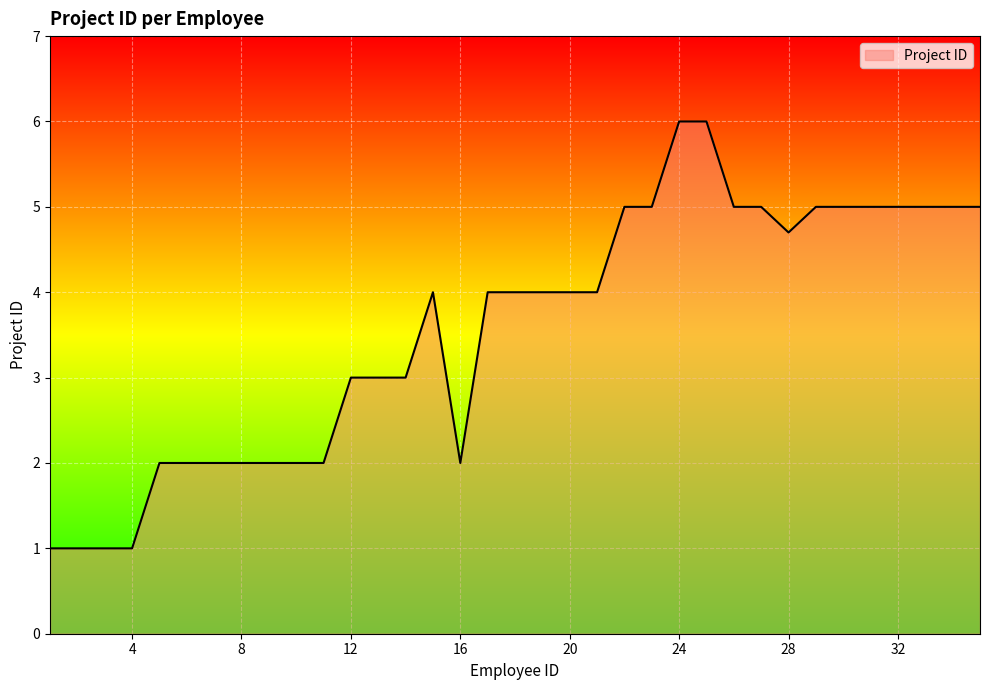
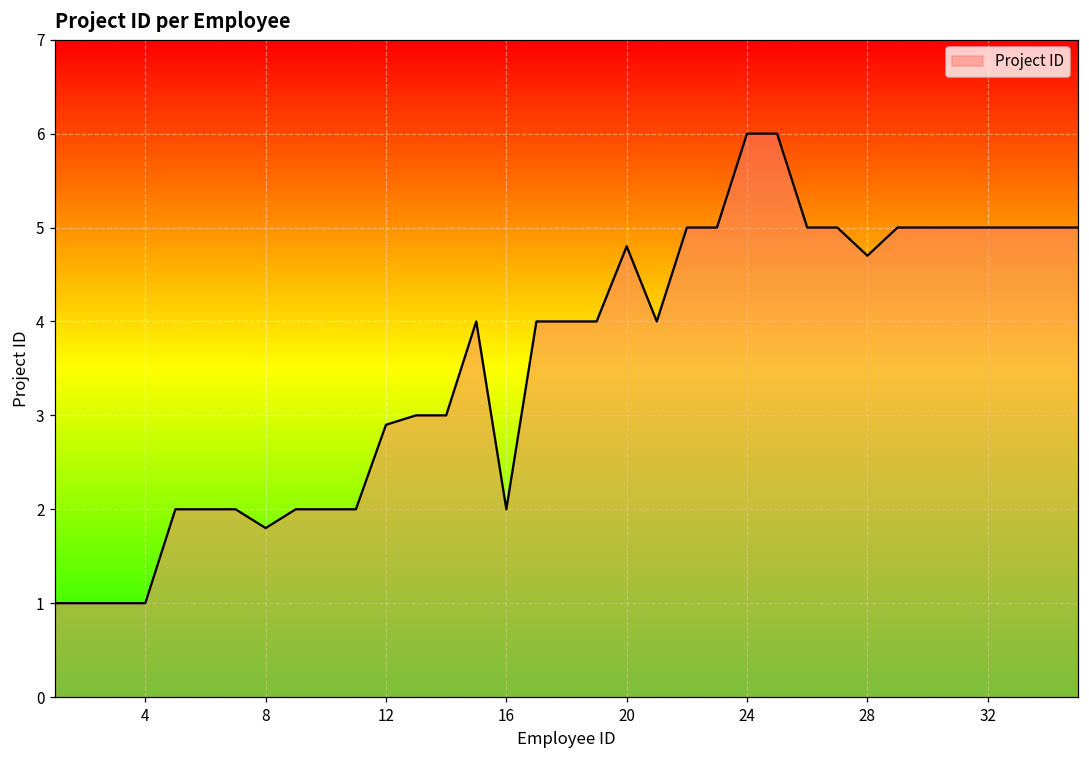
8: 2.0 -> 1.8
12: 3.0 -> 2.9
20: 4.0 -> 4.8
